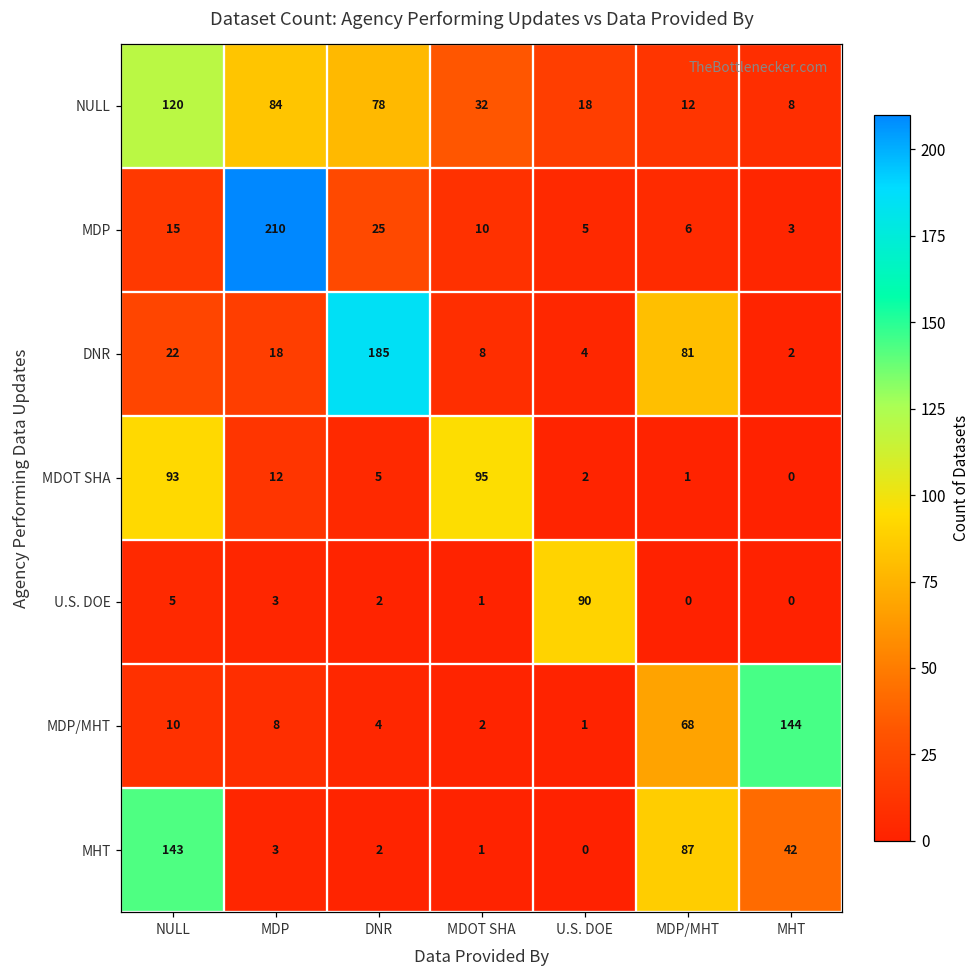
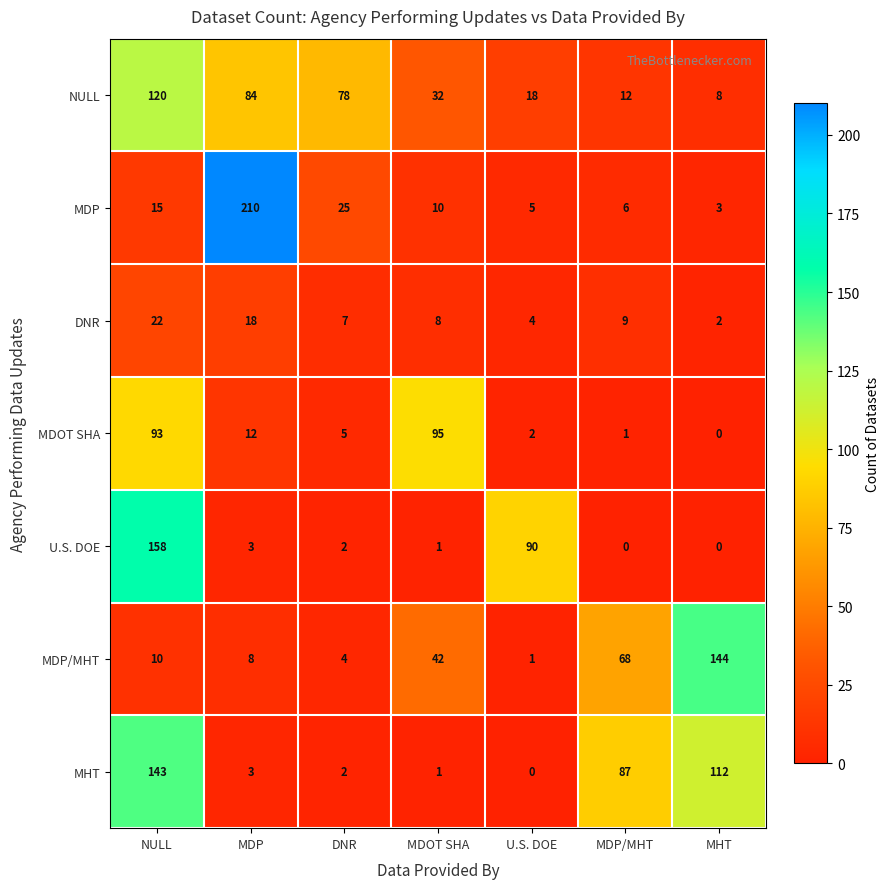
DNR, DNR: 185 -> 7
DNR, MDP/MHT: 81 -> 9
U.S. DOE, NULL: 5 -> 158
MDP/MHT, MDOT SHA: 2 -> 42
MHT, MHT: 42 -> 112
